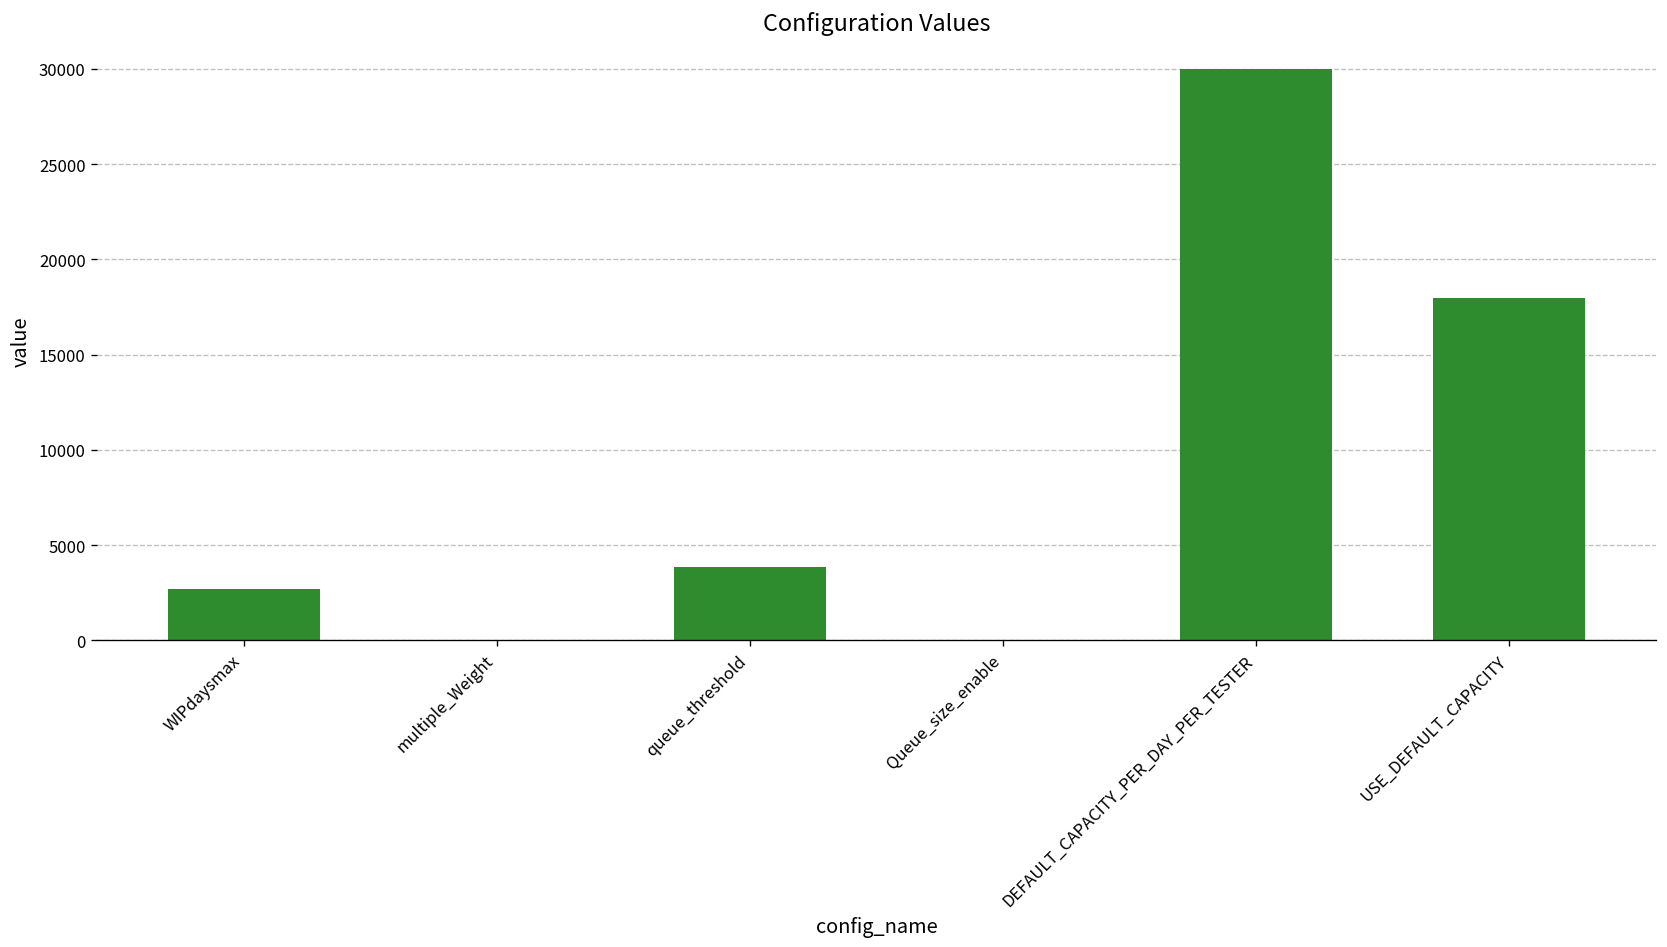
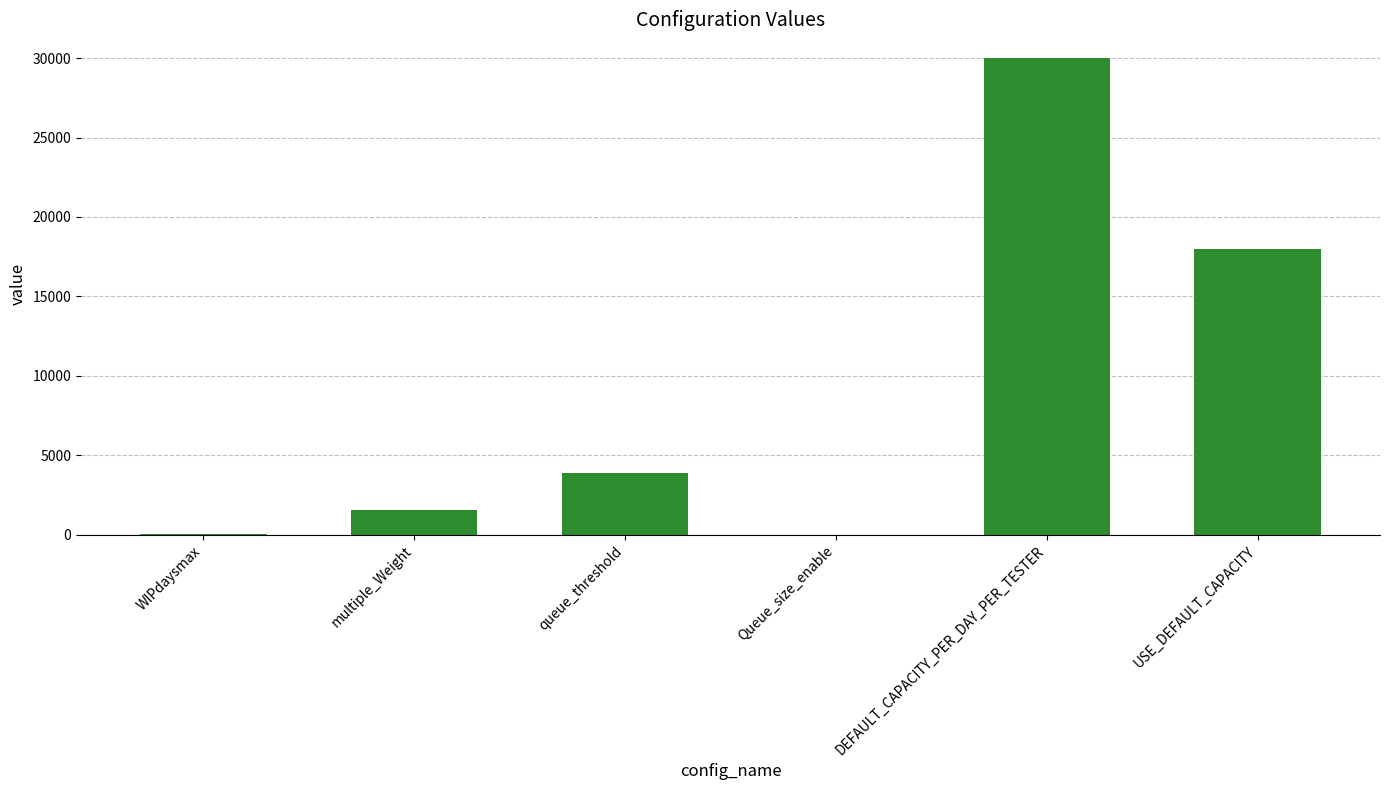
WIPdaysmax: 2700 -> 0
multiple_Weight: 0 -> 1600
